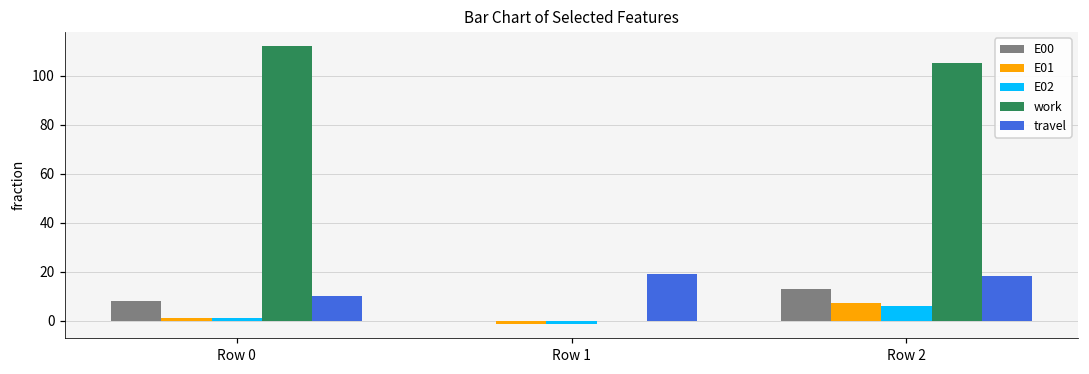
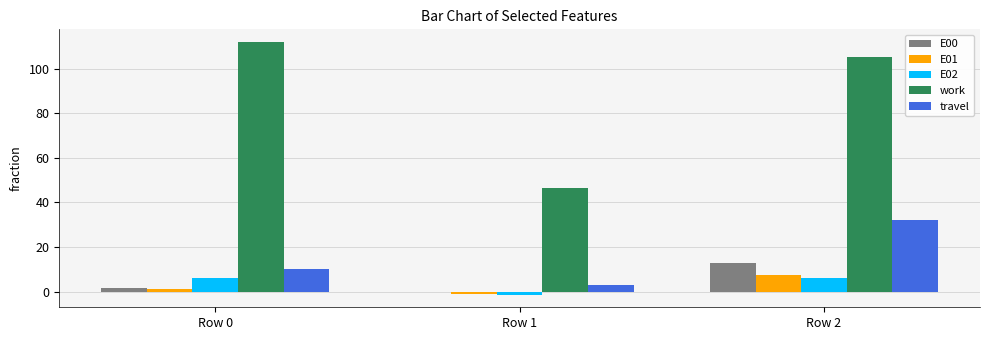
E00, Row 0: 8 -> 2
E02, Row 0: 1 -> 6
work, Row 1: 0 -> 47
travel, Row 1: 19 -> 3
travel, Row 2: 18 -> 32
